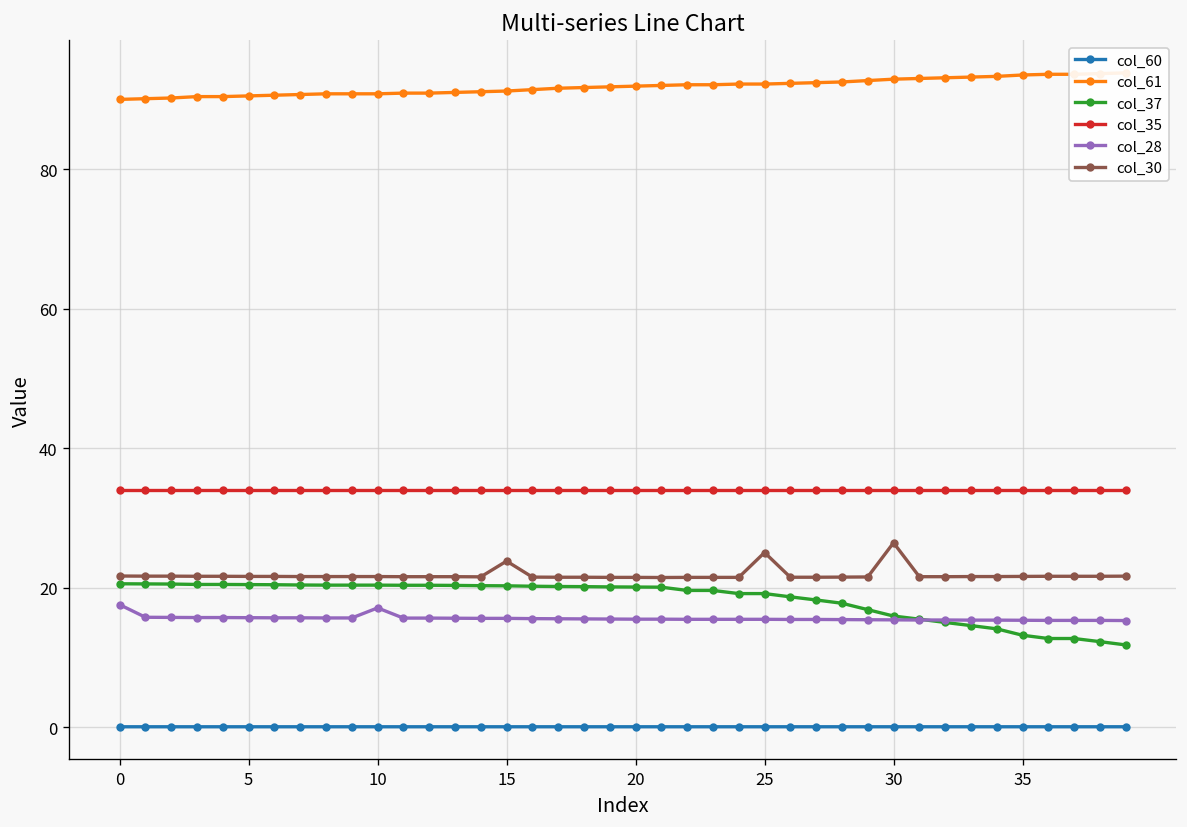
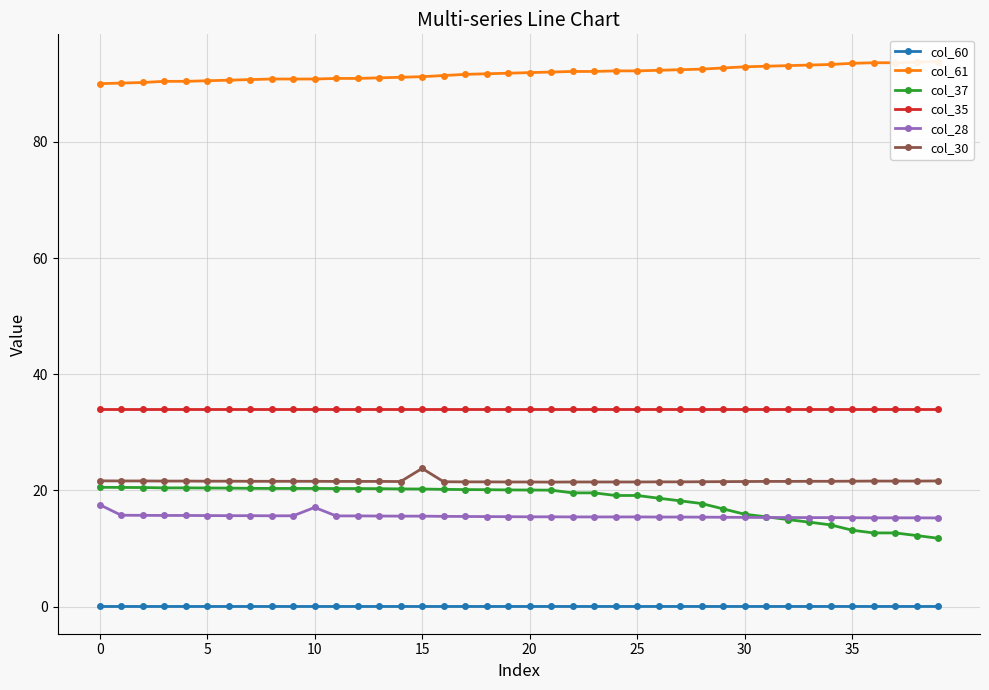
col_30, 25: 25 -> 21
col_30, 30: 26 -> 22
